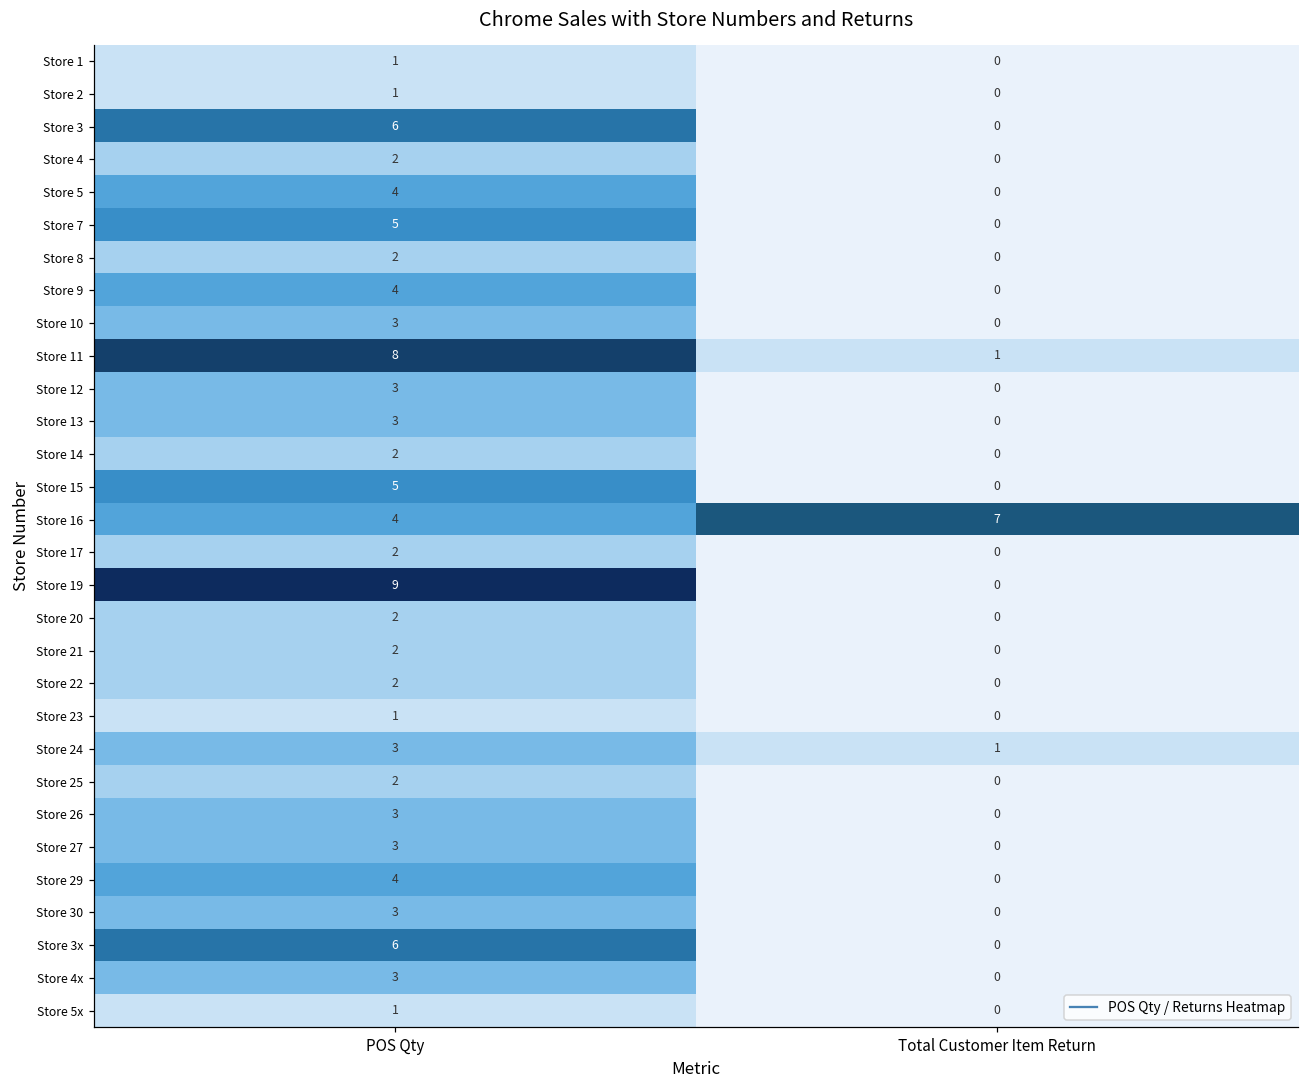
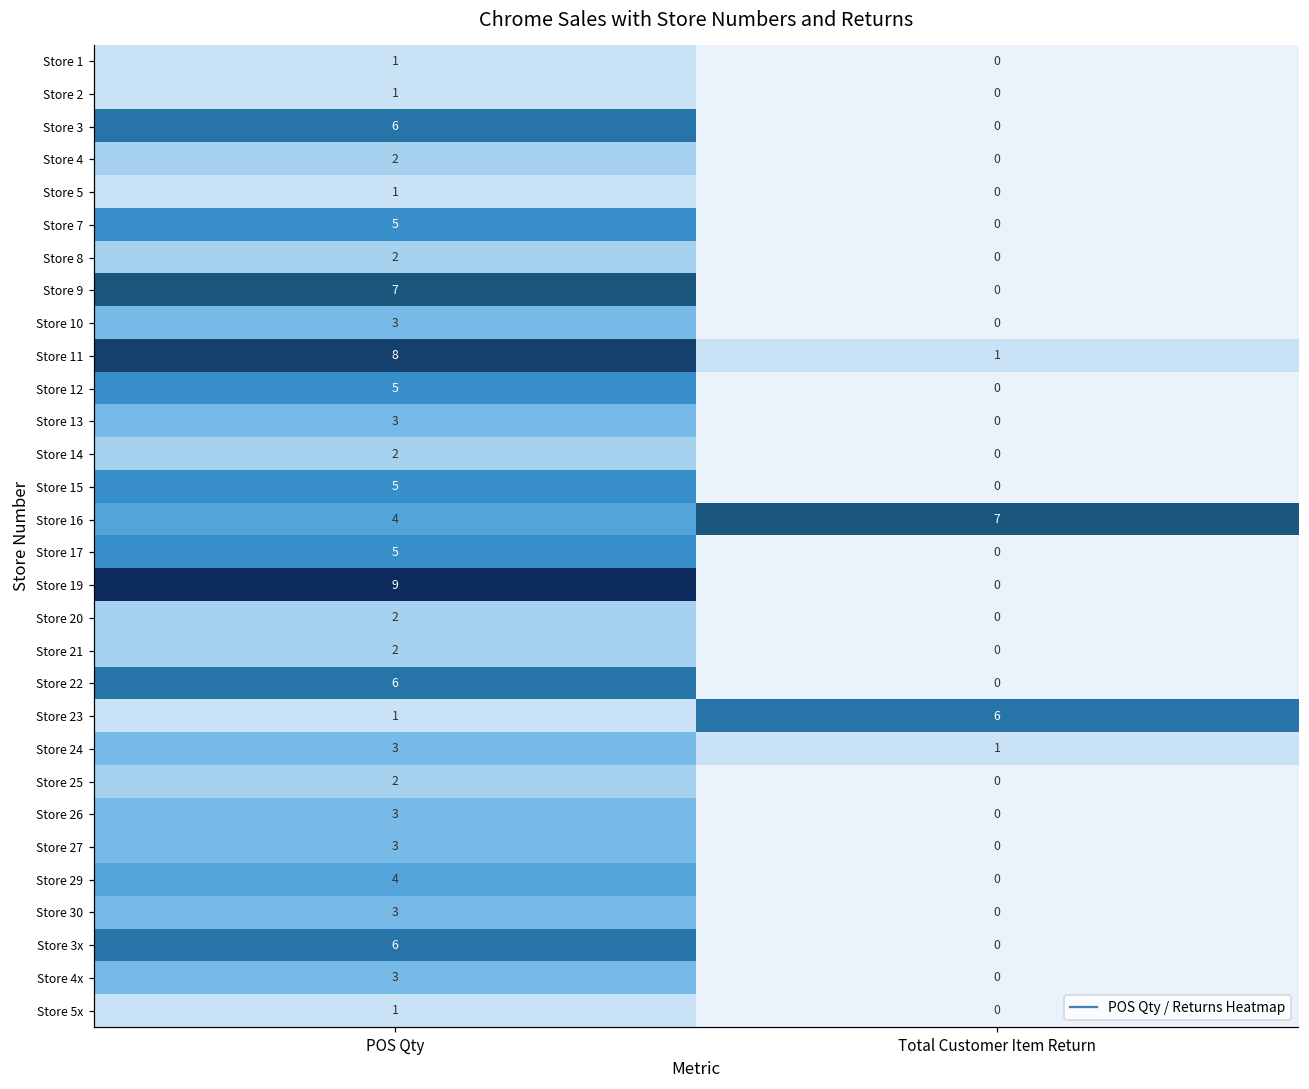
Store 5, POS Qty: 4 -> 1
Store 9, POS Qty: 4 -> 7
Store 12, POS Qty: 3 -> 5
Store 17, POS Qty: 2 -> 5
Store 22, POS Qty: 2 -> 6
Store 23, Total Customer Item Return: 0 -> 6
